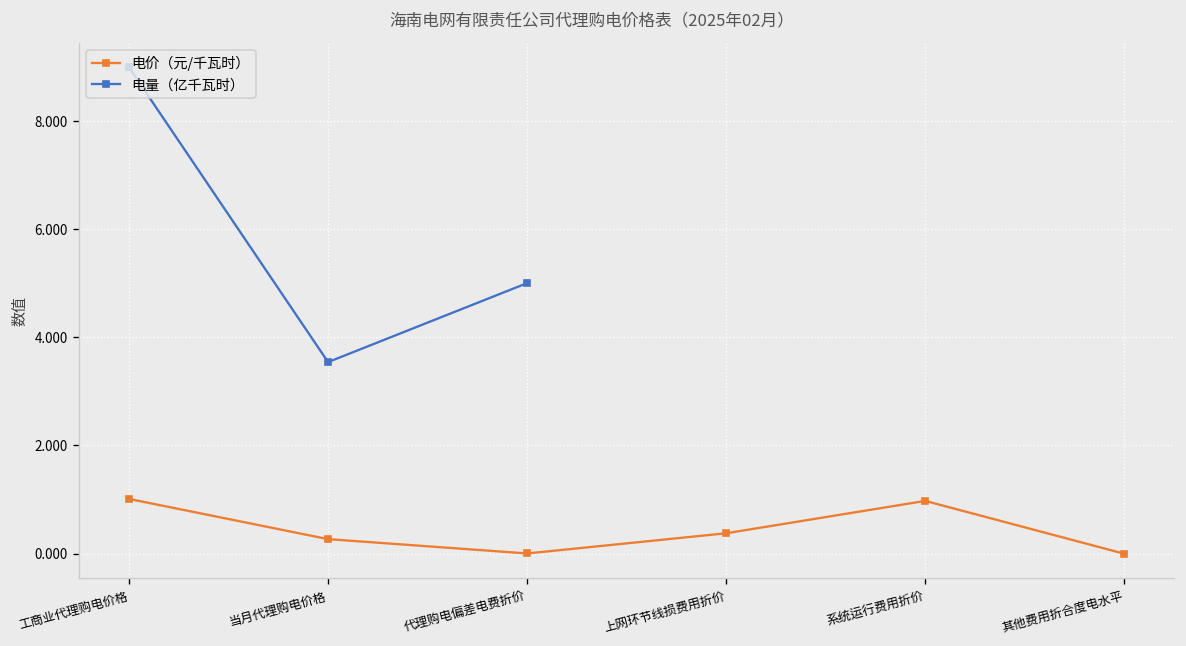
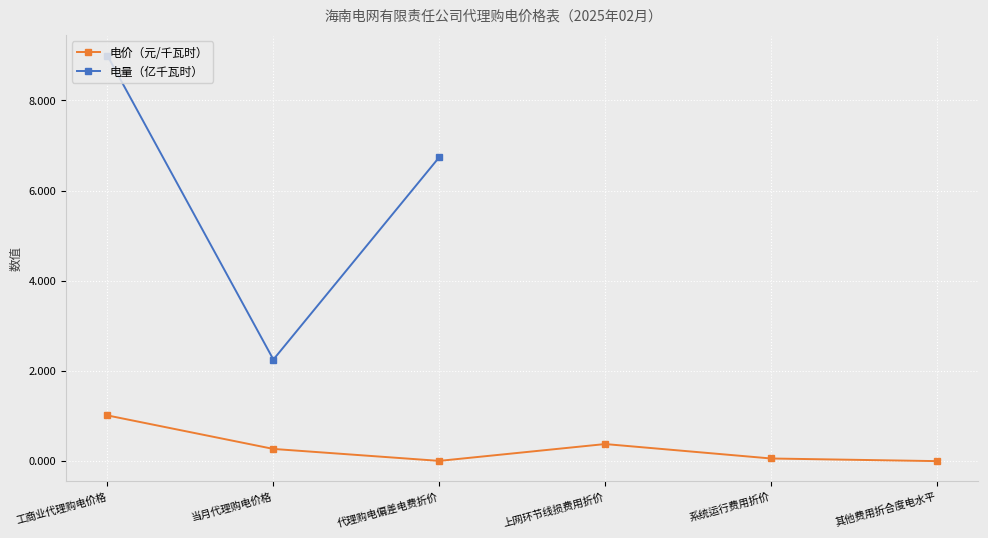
电量（亿千瓦时）, 当月代理购电价格: 3.5 -> 2.3
电量（亿千瓦时）, 代理购电偏差电费折价: 5.0 -> 6.7
电价（元/千瓦时）, 系统运行费用折价: 1.0 -> 0.1
